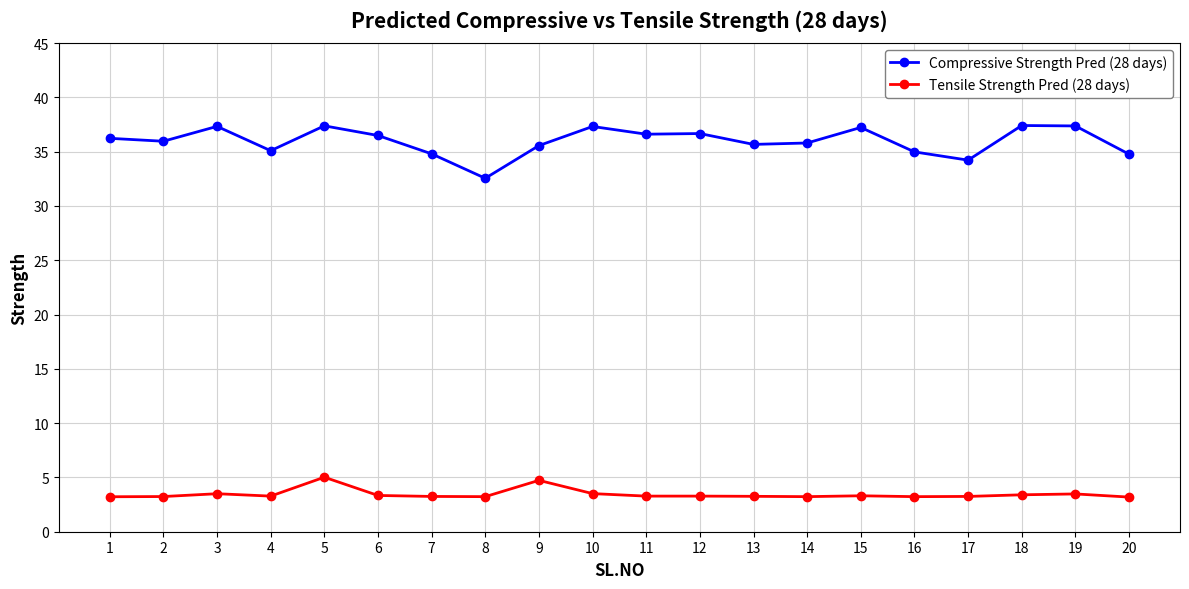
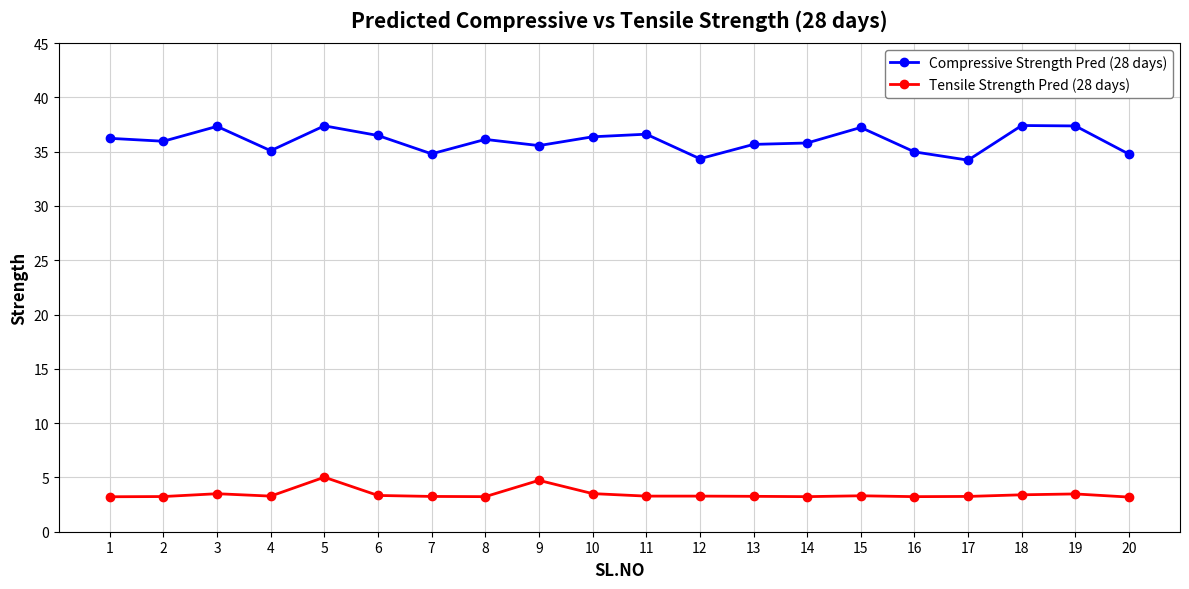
Compressive Strength Pred (28 days), 8: 32.6 -> 36.1
Compressive Strength Pred (28 days), 10: 37.3 -> 36.4
Compressive Strength Pred (28 days), 12: 36.7 -> 34.4
